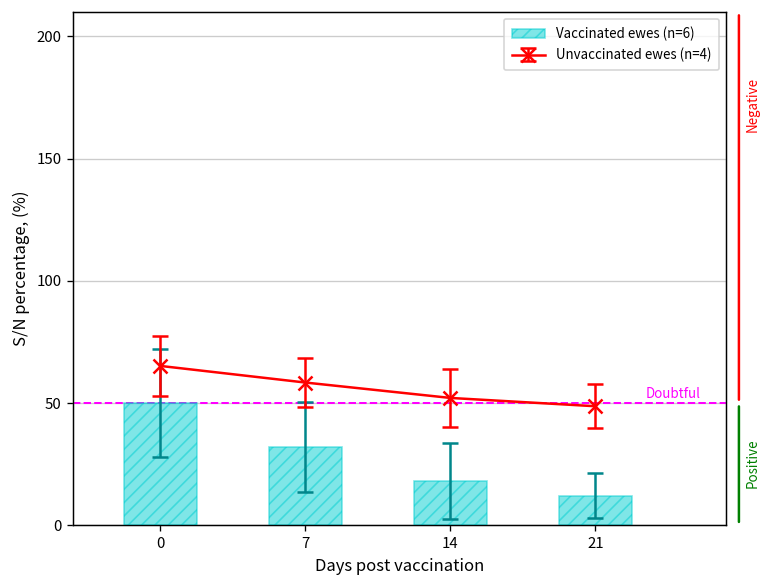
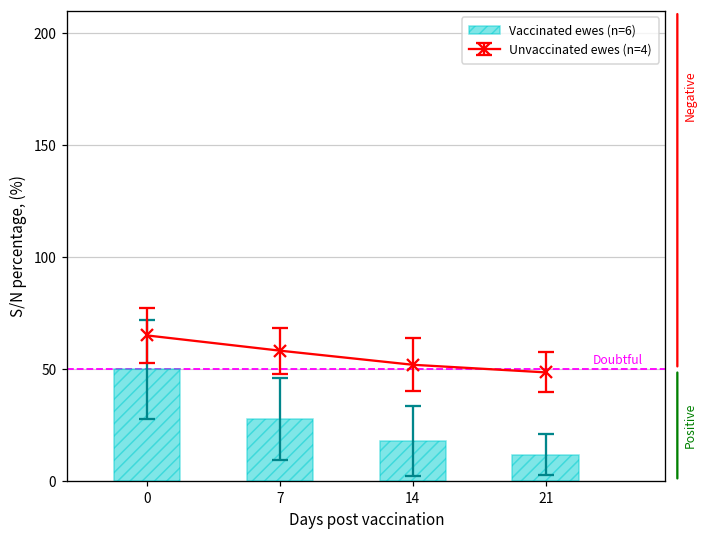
Vaccinated ewes (n=6), 7: 32 -> 28
